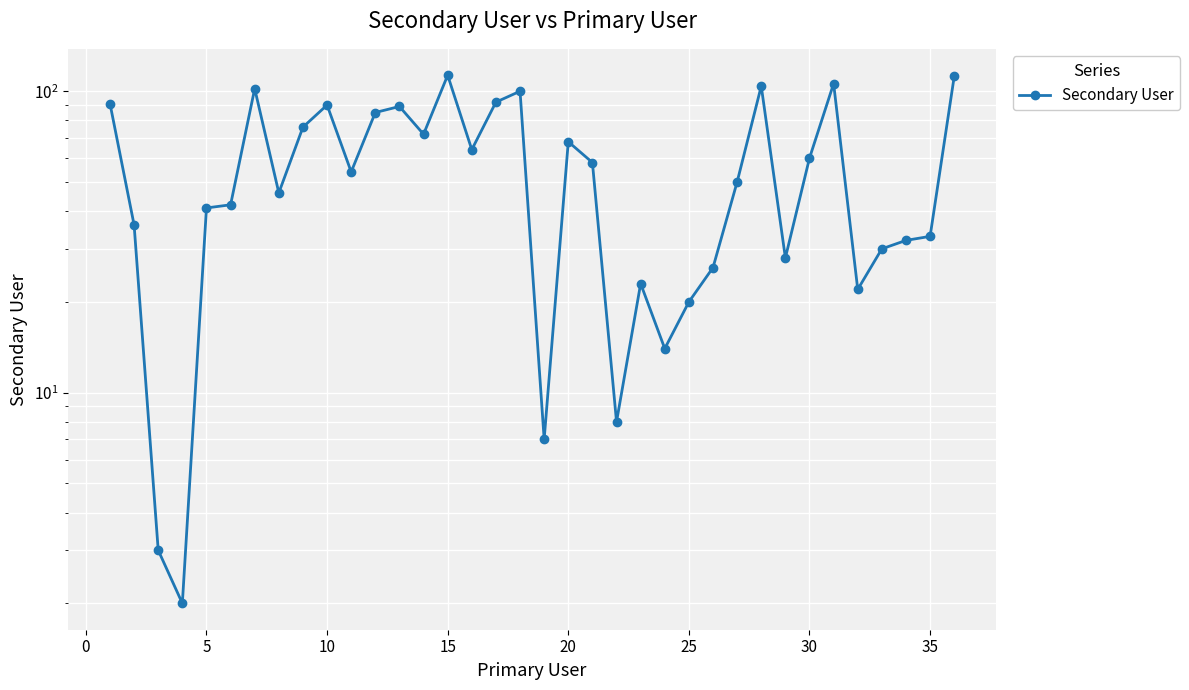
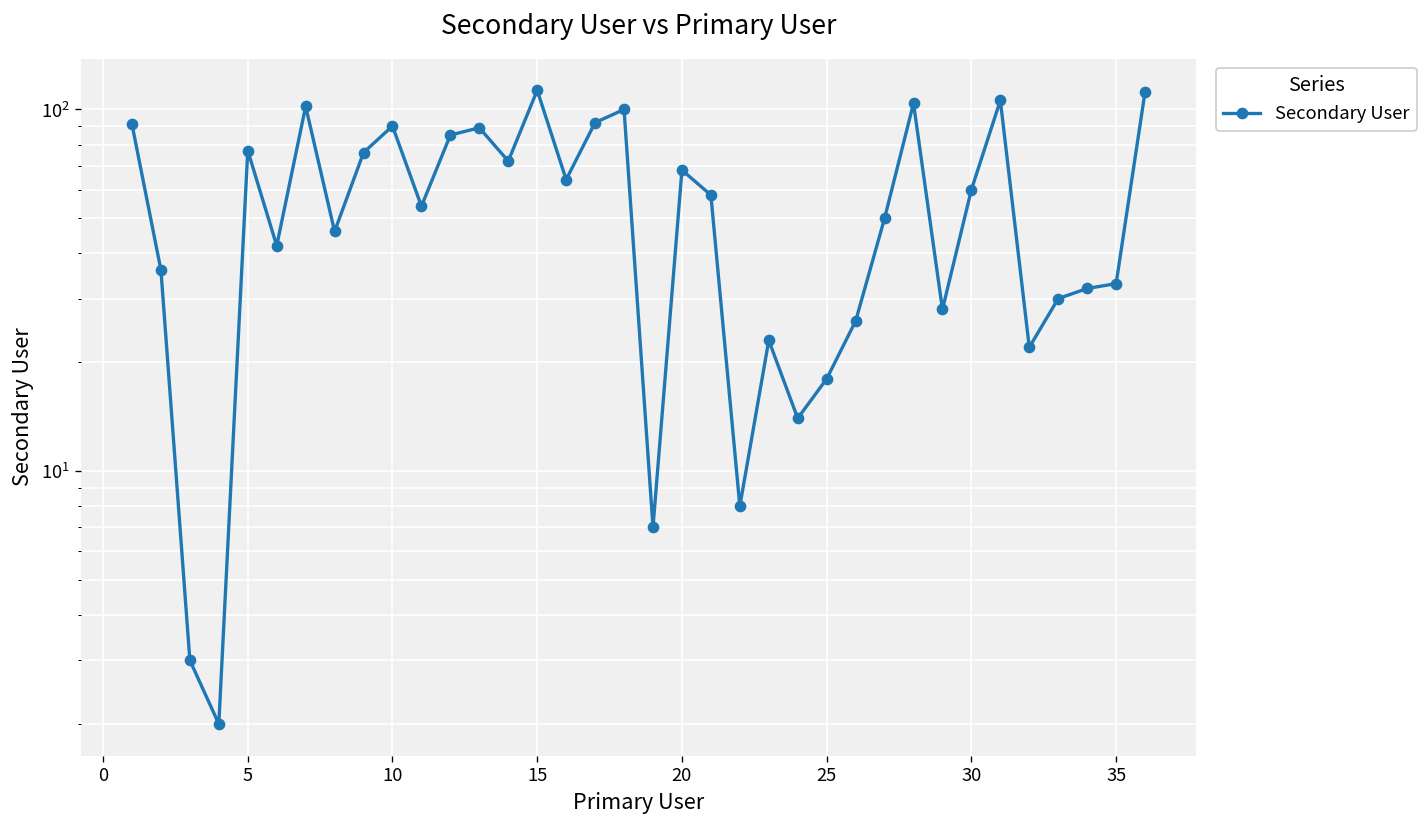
5: 41 -> 77
25: 20 -> 18
